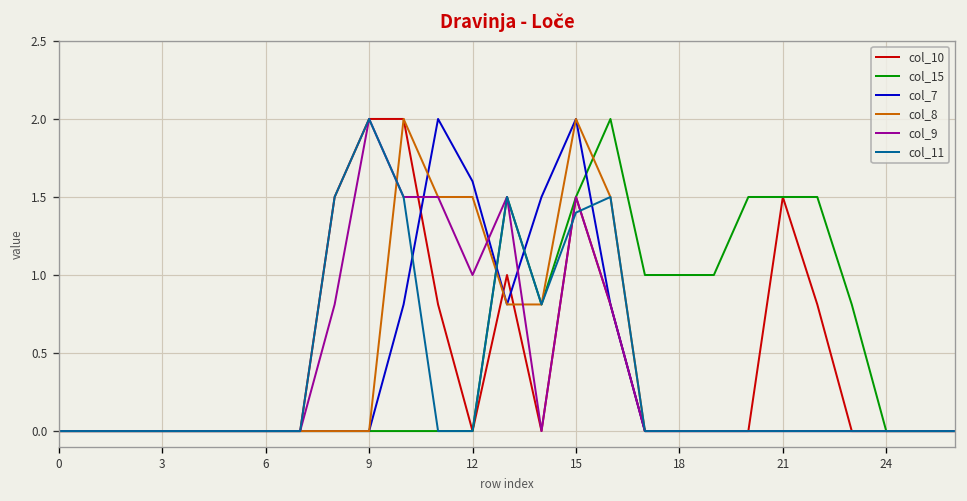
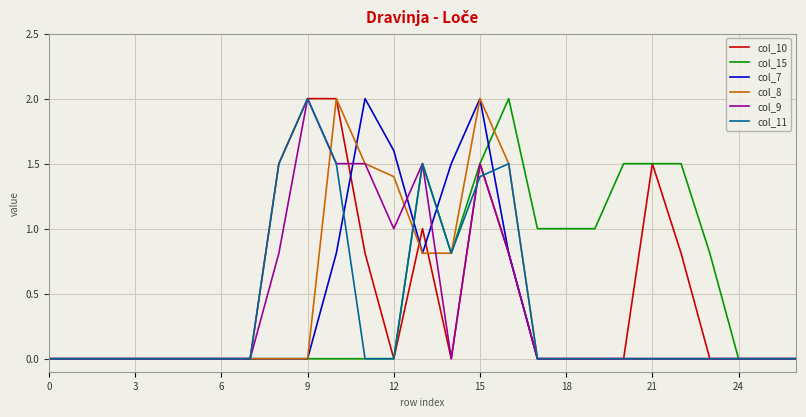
col_8, 12: 1.5 -> 1.4
